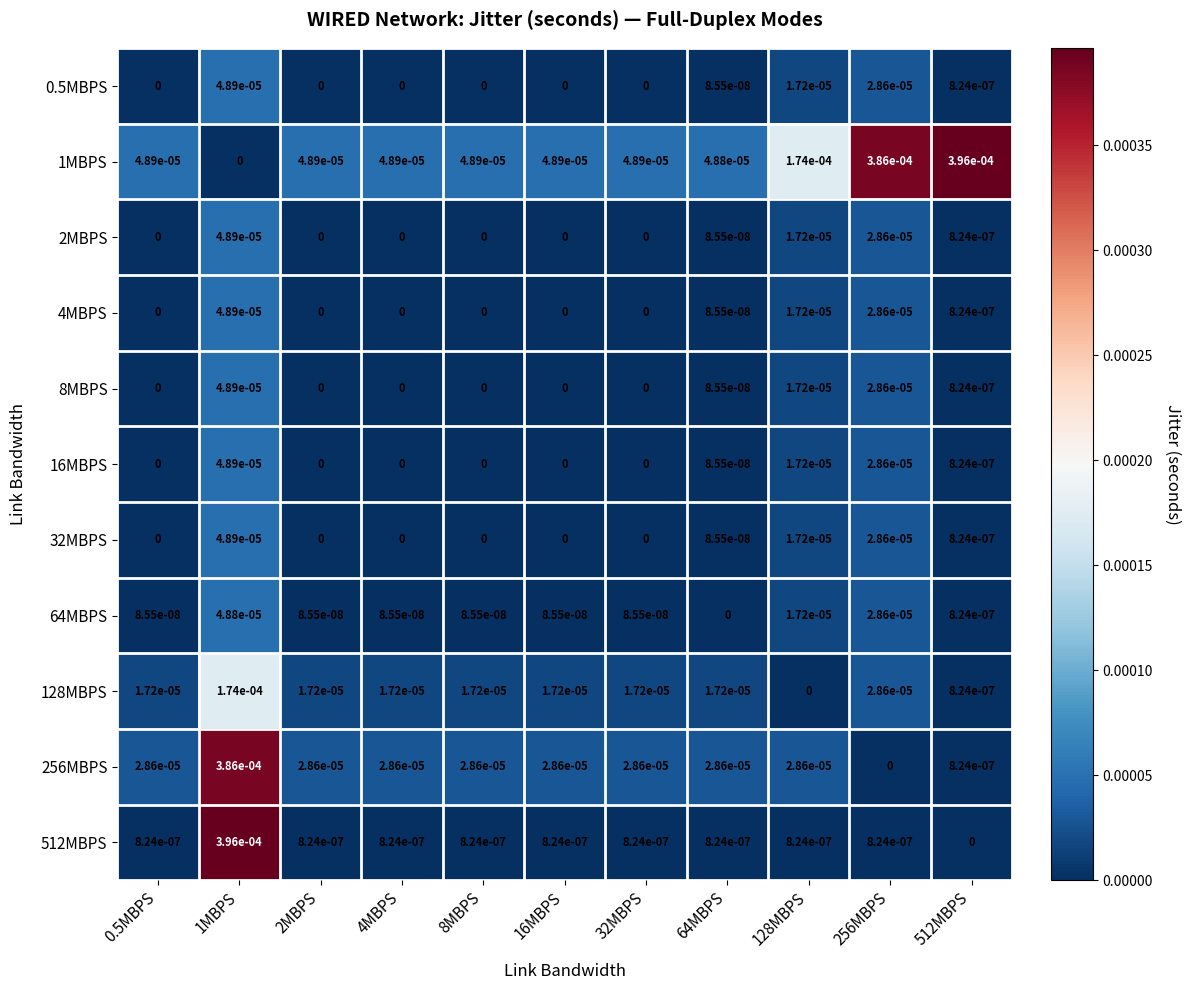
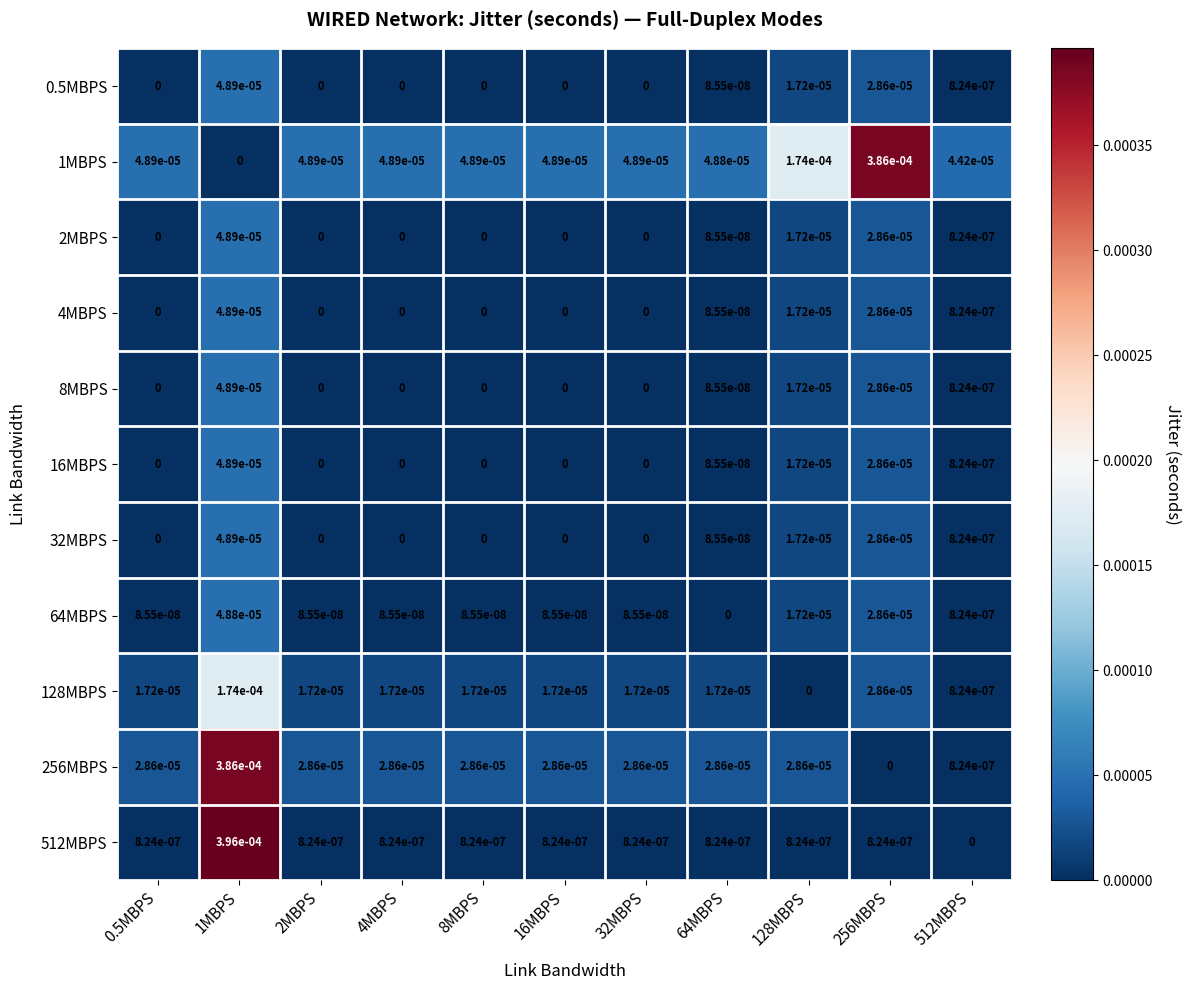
1MBPS, 512MBPS: 3.96e-04 -> 4.42e-05
